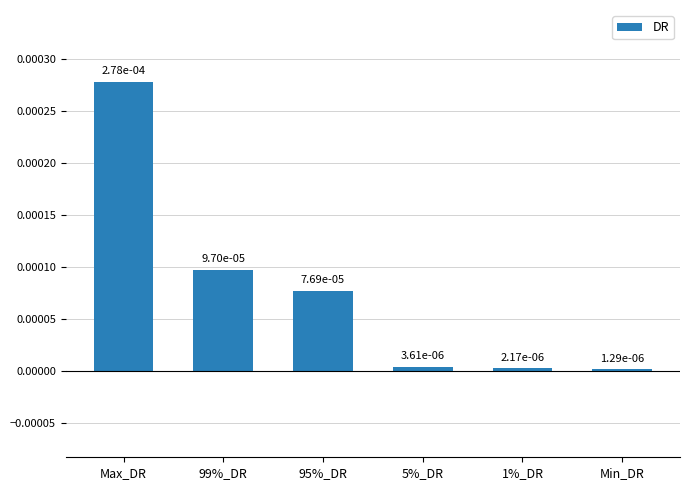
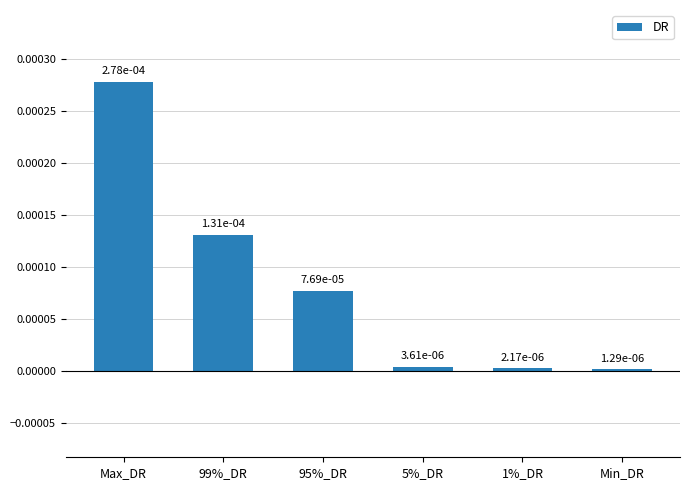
99%_DR: 9.70e-05 -> 1.31e-04
